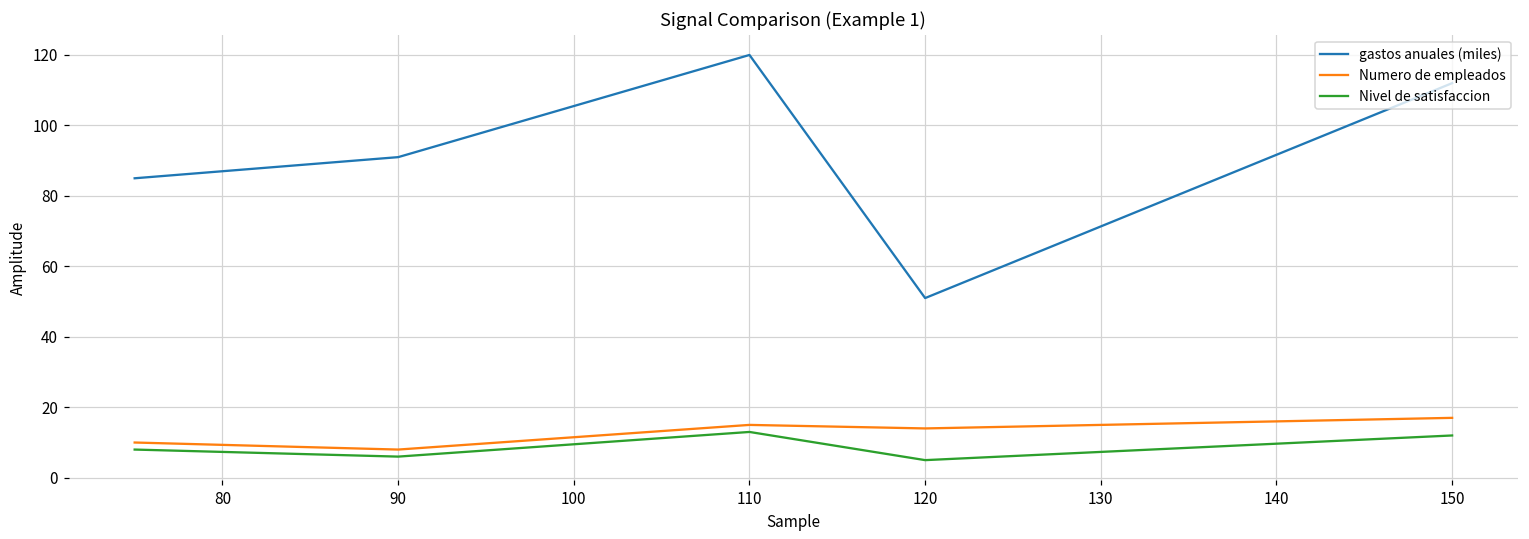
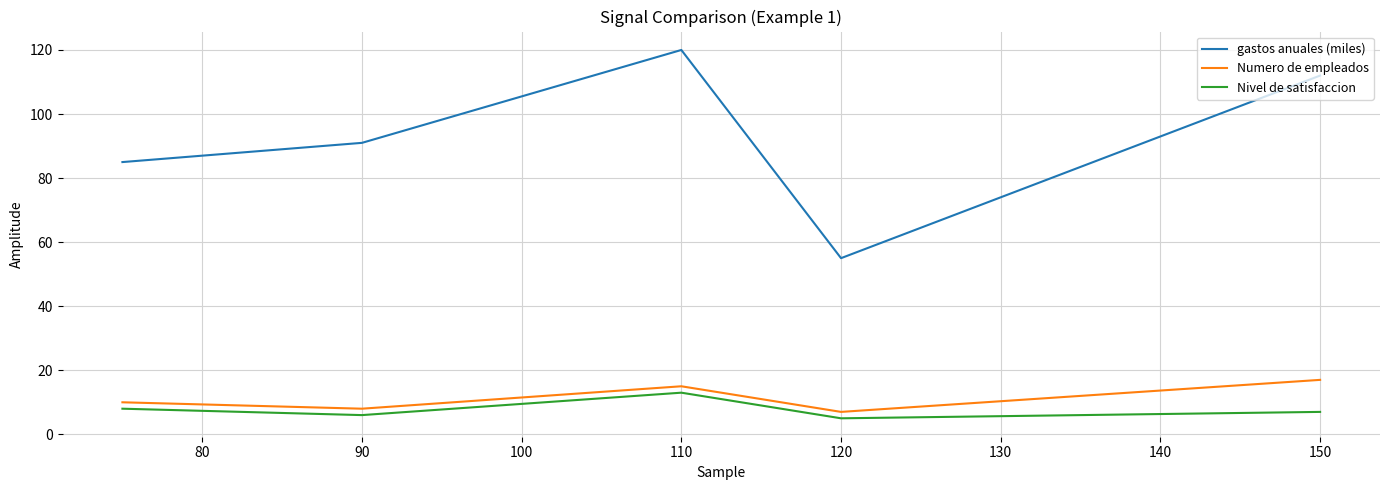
gastos anuales (miles), 120: 51 -> 55
Numero de empleados, 120: 14 -> 7
Nivel de satisfaccion, 150: 12 -> 7
